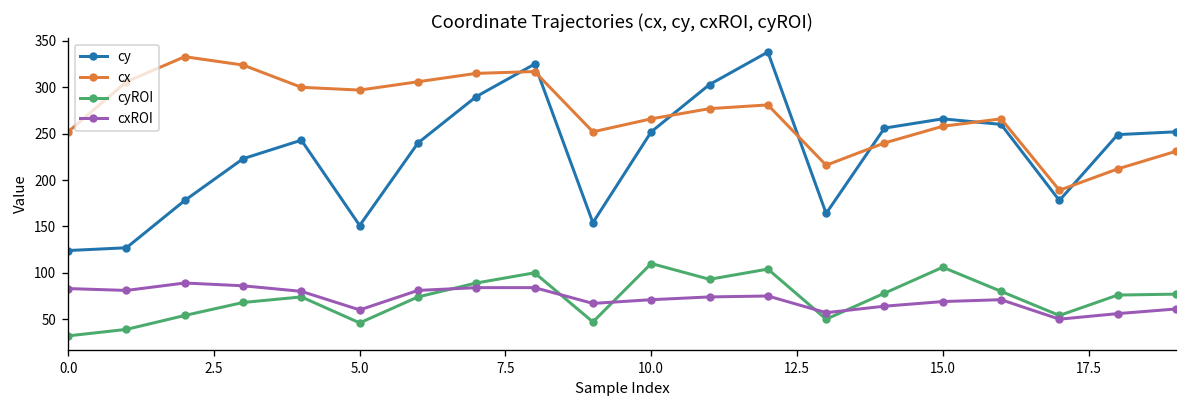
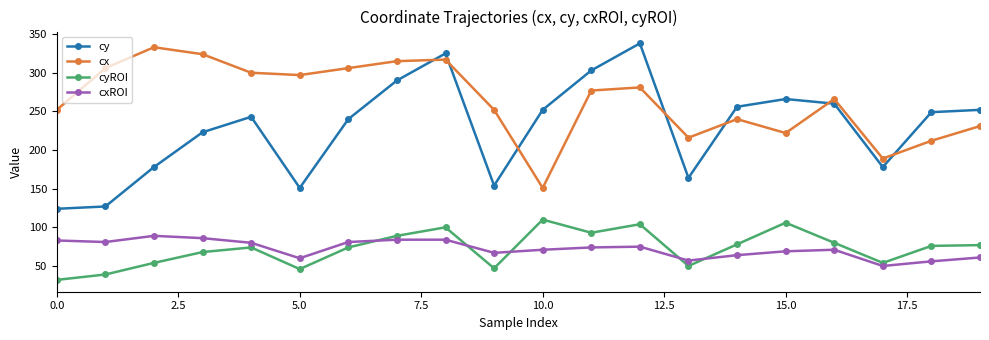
cx, 10.0: 270 -> 150
cx, 15.0: 260 -> 220
